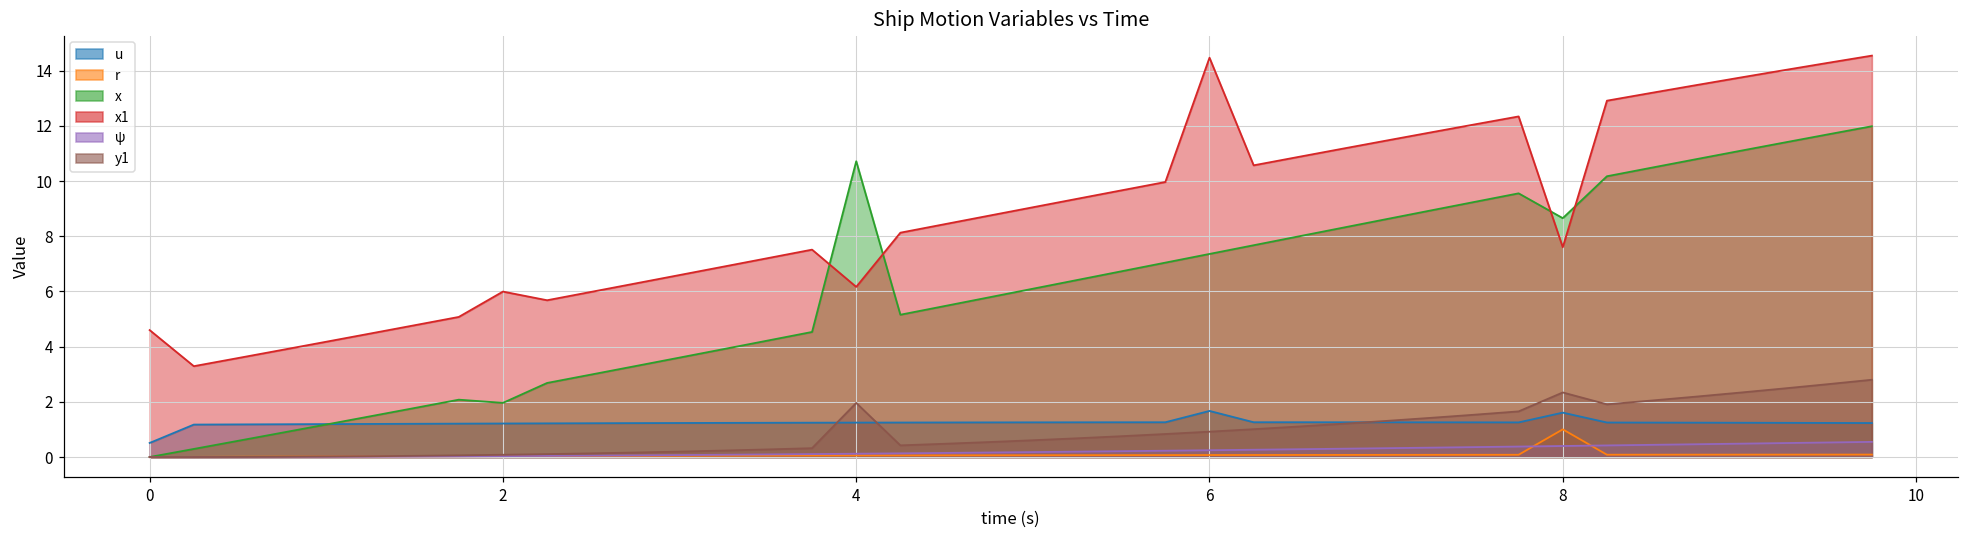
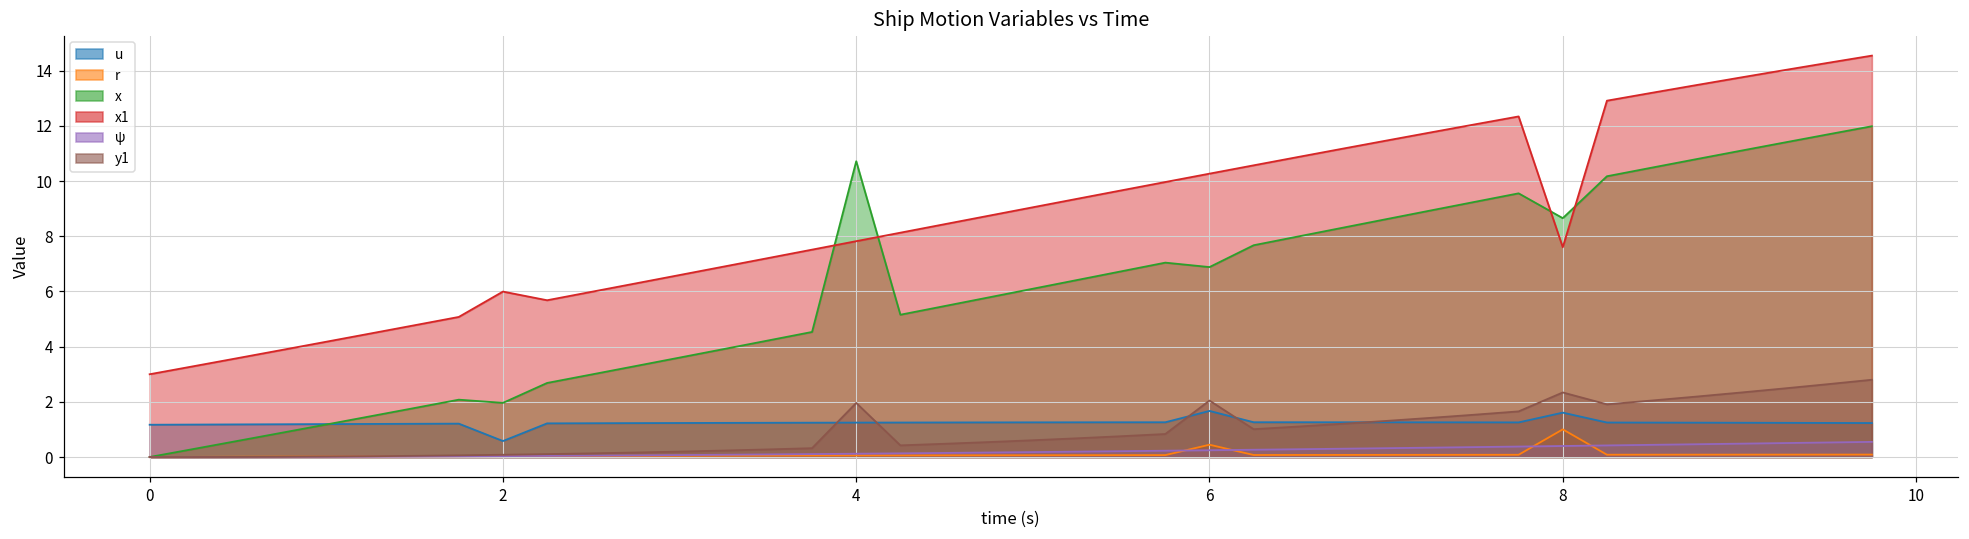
u, 0: 0.5 -> 1.2
x1, 0: 4.6 -> 3.0
u, 2: 1.2 -> 0.6
x1, 4: 6.2 -> 7.8
r, 6: 0.1 -> 0.4
x, 6: 7.4 -> 6.9
x1, 6: 14.5 -> 10.3
y1, 6: 0.9 -> 2.0
